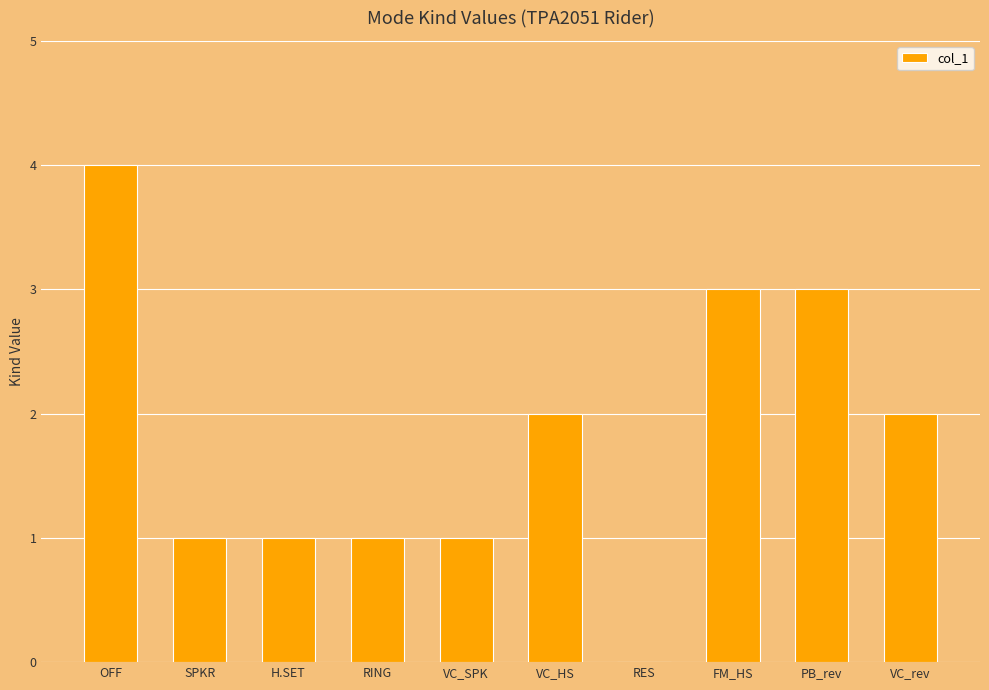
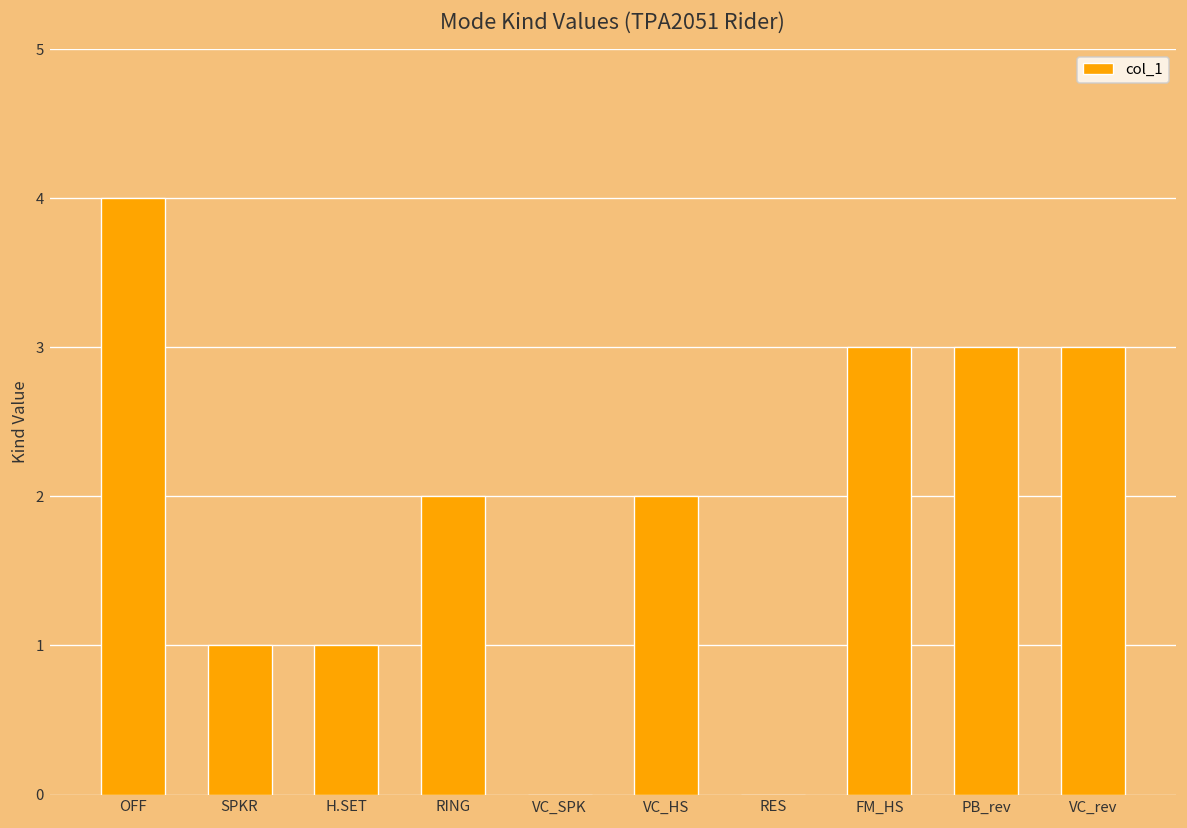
RING: 1 -> 2
VC_SPK: 1 -> 0
VC_rev: 2 -> 3
